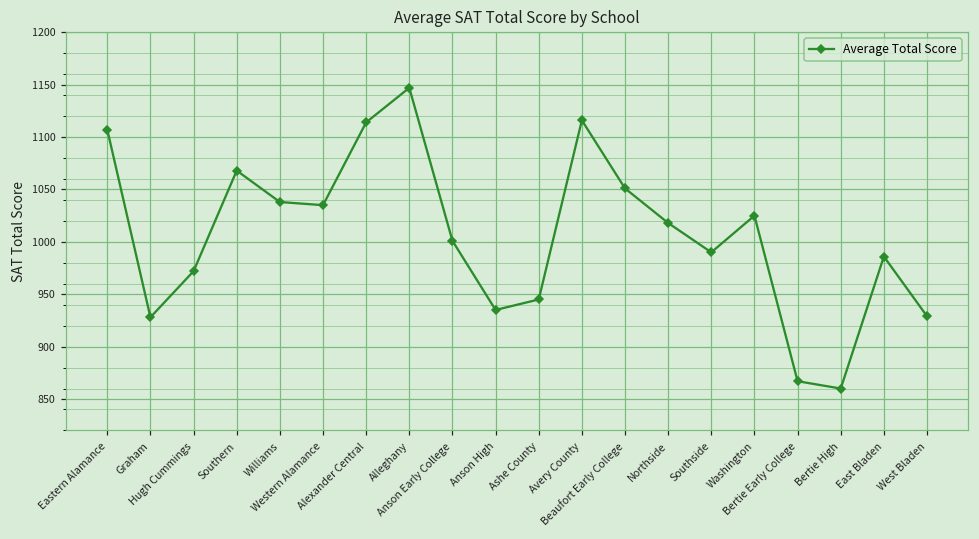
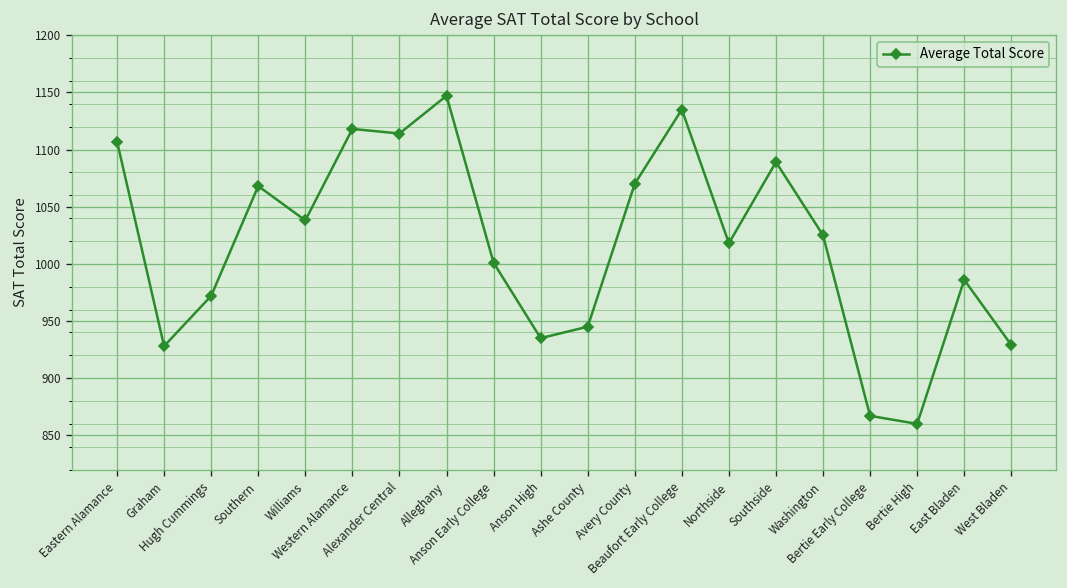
Western Alamance: 1040 -> 1120
Avery County: 1120 -> 1070
Beaufort Early College: 1050 -> 1140
Southside: 990 -> 1090
